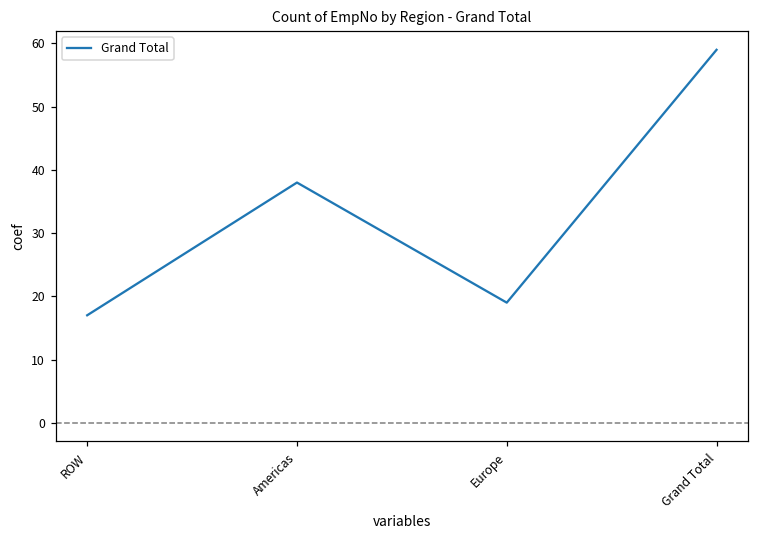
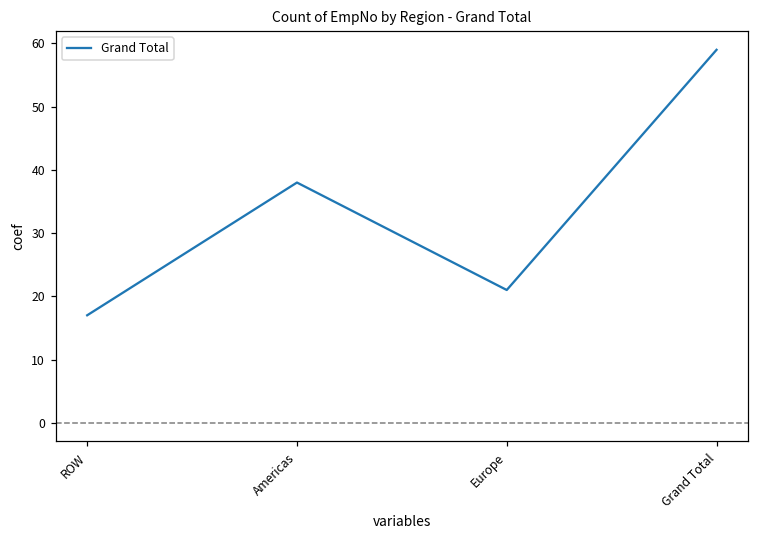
Europe: 19 -> 21
